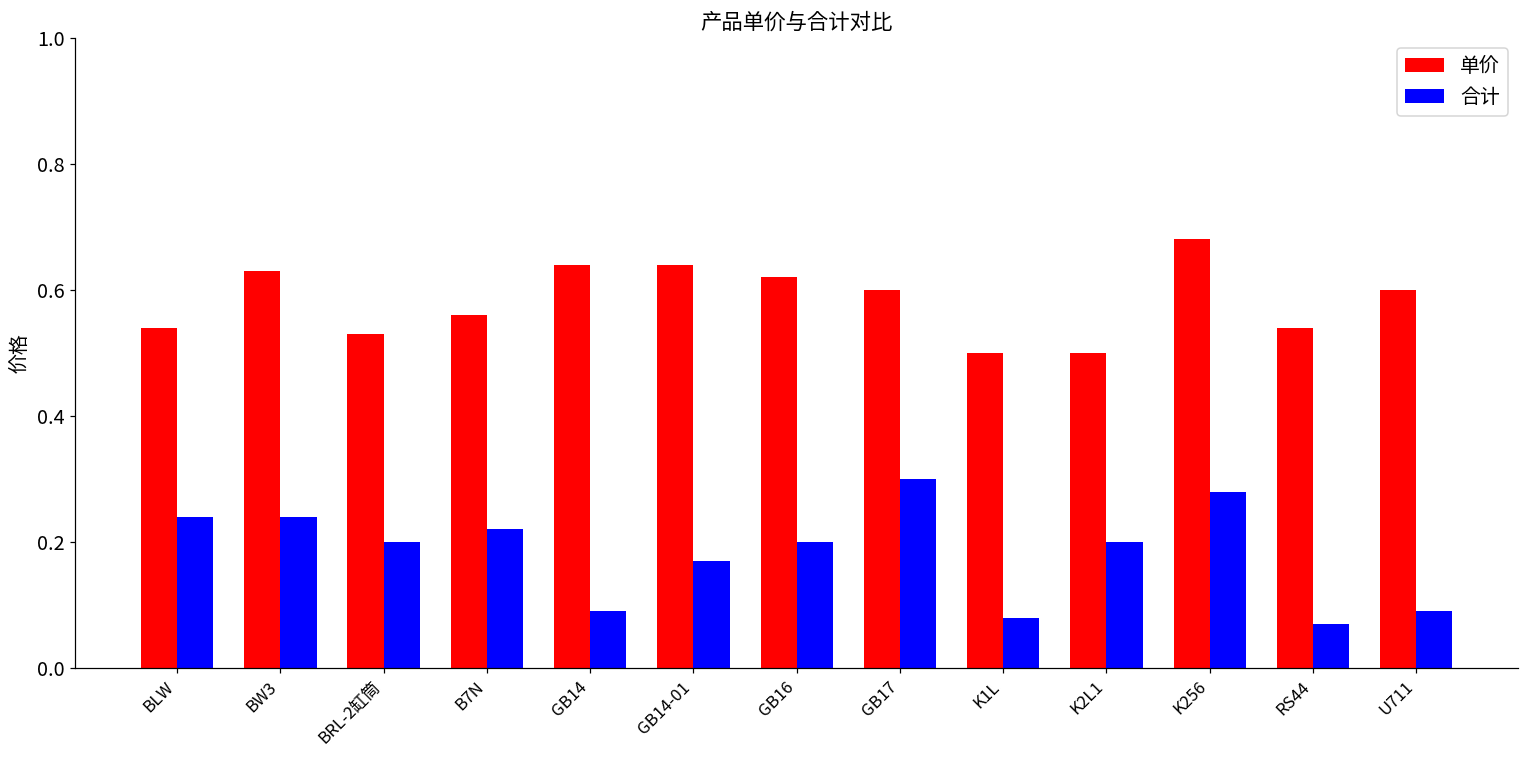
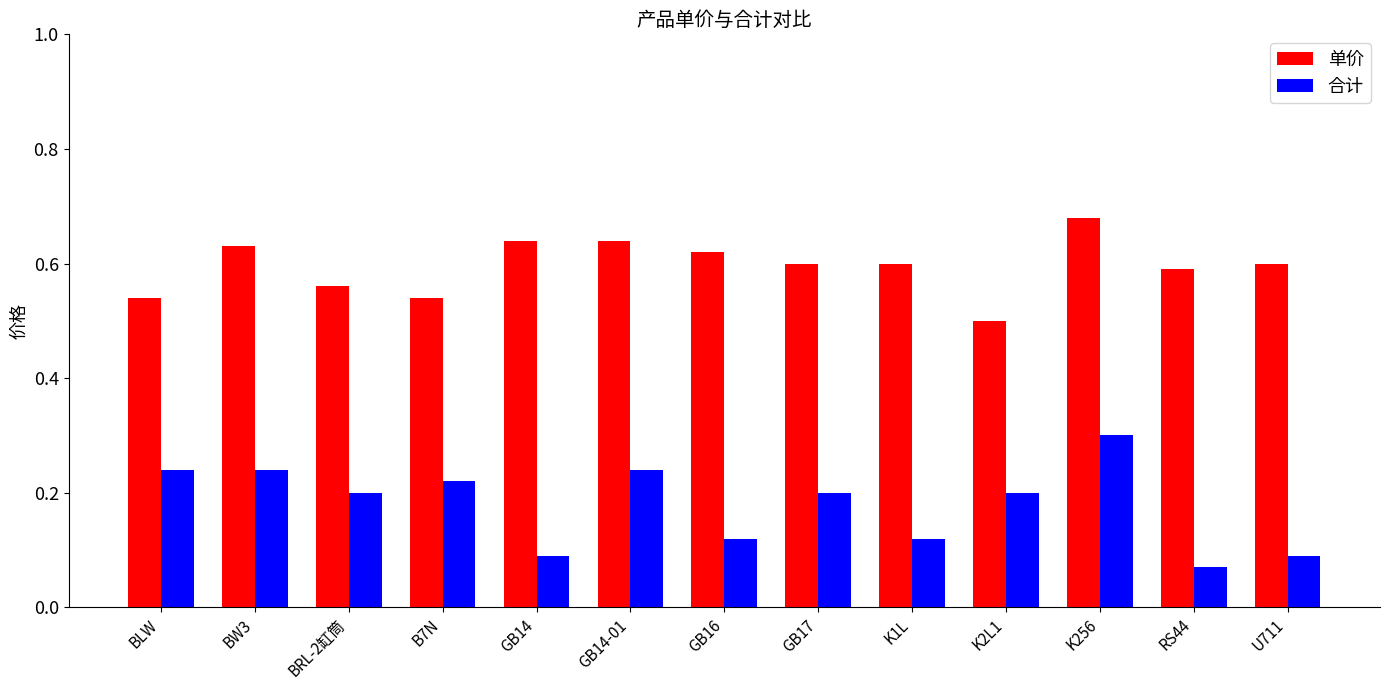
单价, BRL-2缸筒: 0.53 -> 0.56
单价, B7N: 0.56 -> 0.54
合计, GB14-01: 0.17 -> 0.24
合计, GB16: 0.20 -> 0.12
合计, GB17: 0.3 -> 0.2
单价, K1L: 0.5 -> 0.6
合计, K1L: 0.08 -> 0.12
合计, K256: 0.28 -> 0.30
单价, RS44: 0.54 -> 0.59
